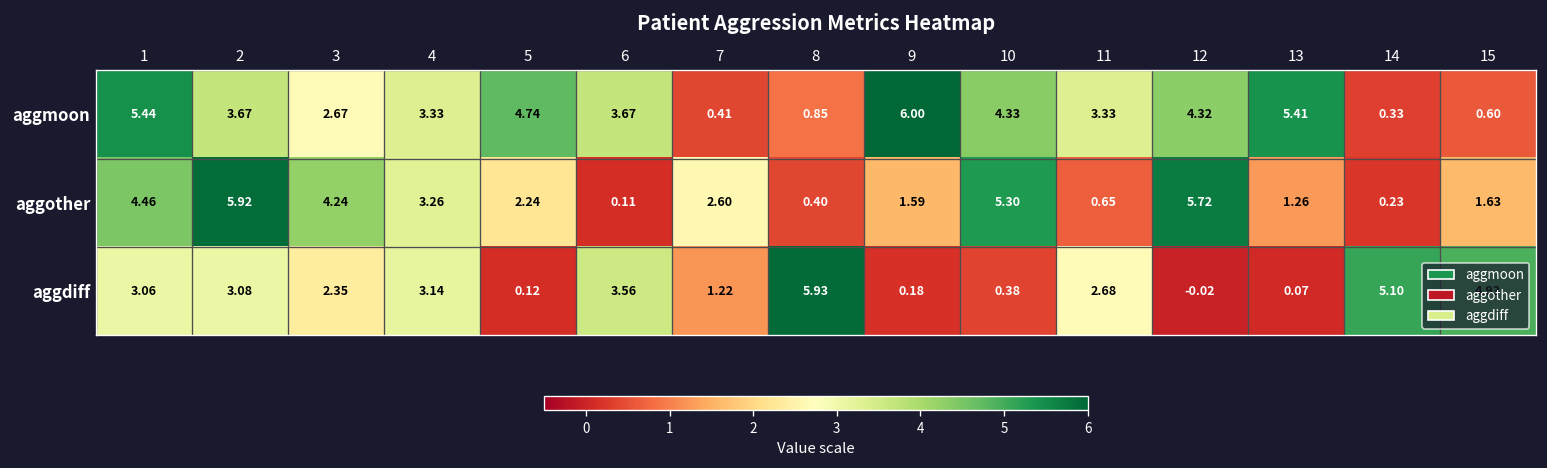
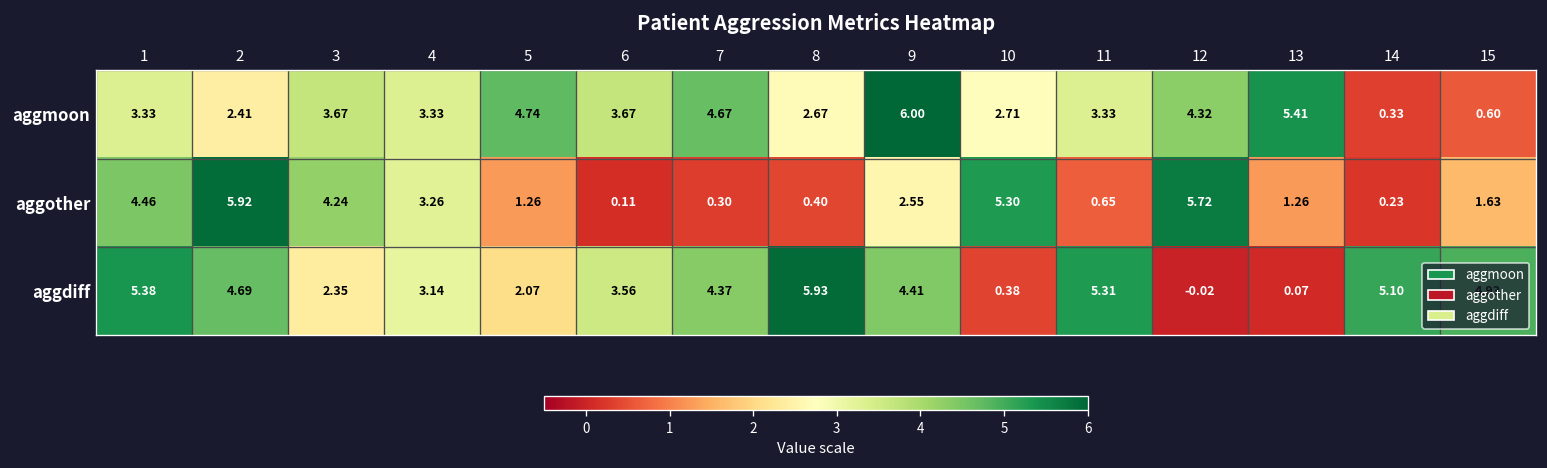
aggmoon, 1: 5.44 -> 3.33
aggmoon, 2: 3.67 -> 2.41
aggmoon, 3: 2.67 -> 3.67
aggmoon, 7: 0.41 -> 4.67
aggmoon, 8: 0.85 -> 2.67
aggmoon, 10: 4.33 -> 2.71
aggother, 5: 2.24 -> 1.26
aggother, 7: 2.60 -> 0.30
aggother, 9: 1.59 -> 2.55
aggdiff, 1: 3.06 -> 5.38
aggdiff, 2: 3.08 -> 4.69
aggdiff, 5: 0.12 -> 2.07
aggdiff, 7: 1.22 -> 4.37
aggdiff, 9: 0.18 -> 4.41
aggdiff, 11: 2.68 -> 5.31
